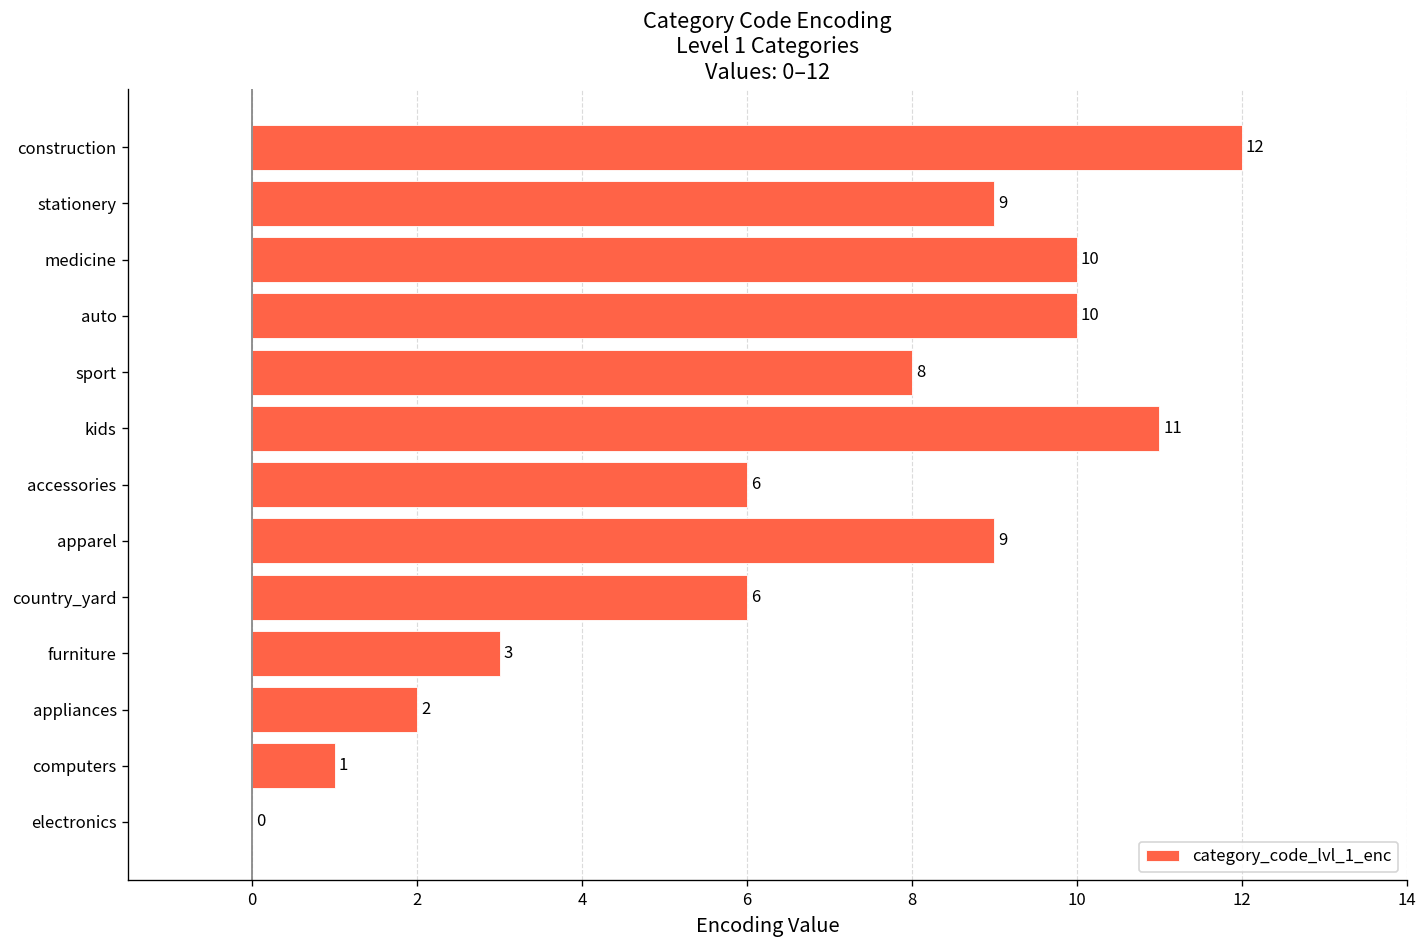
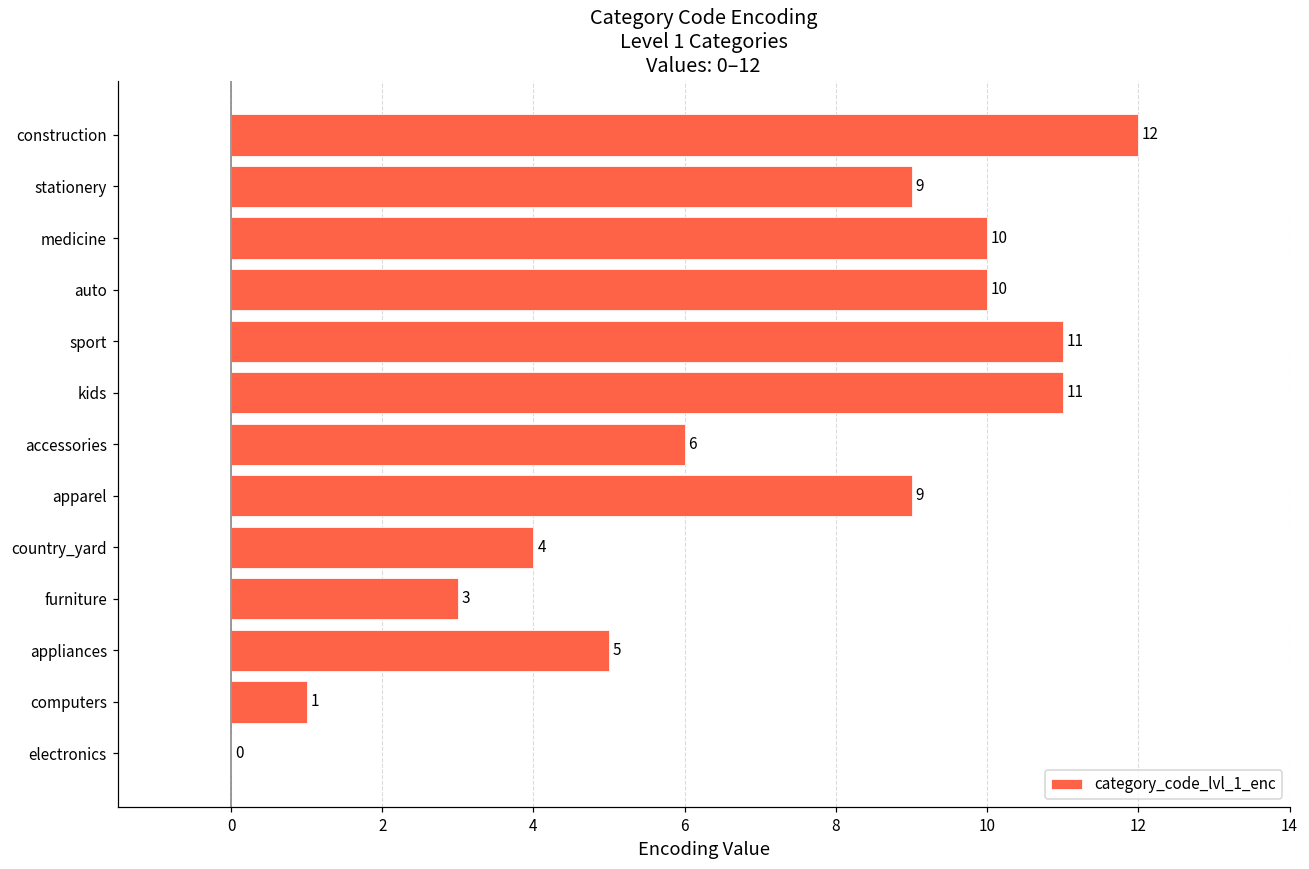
sport: 8 -> 11
country_yard: 6 -> 4
appliances: 2 -> 5
